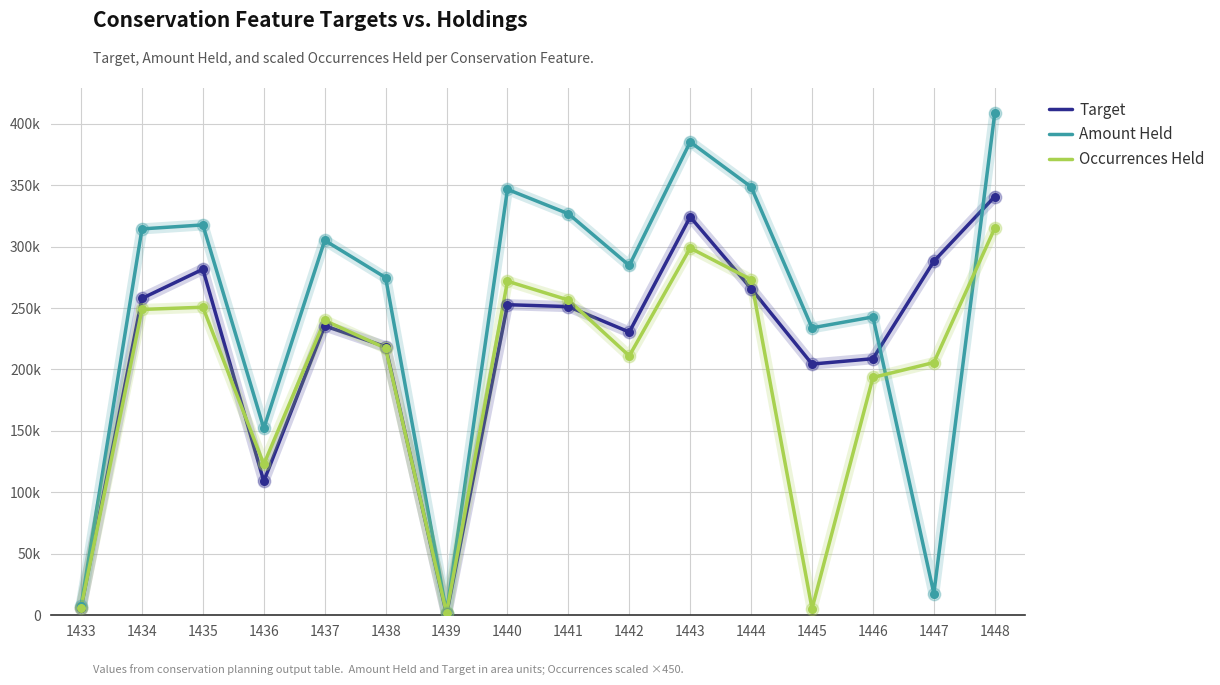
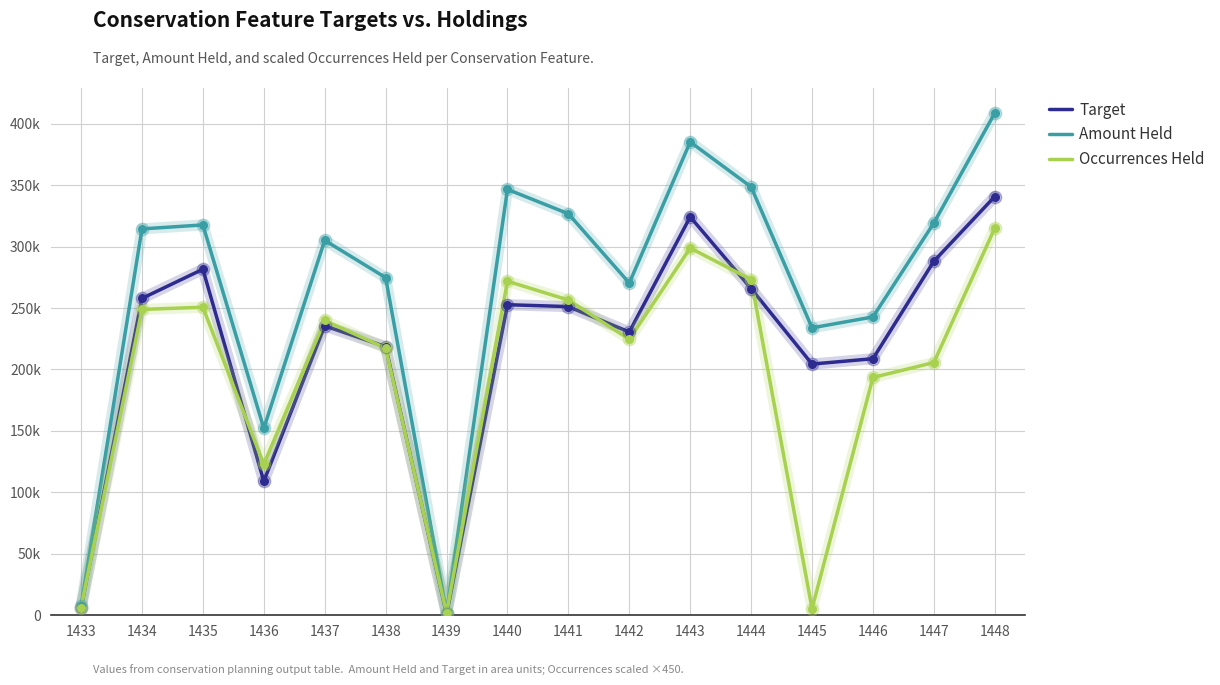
Amount Held, 1442: 285000 -> 270000
Occurrences Held, 1442: 211000 -> 225000
Amount Held, 1447: 18000 -> 319000
